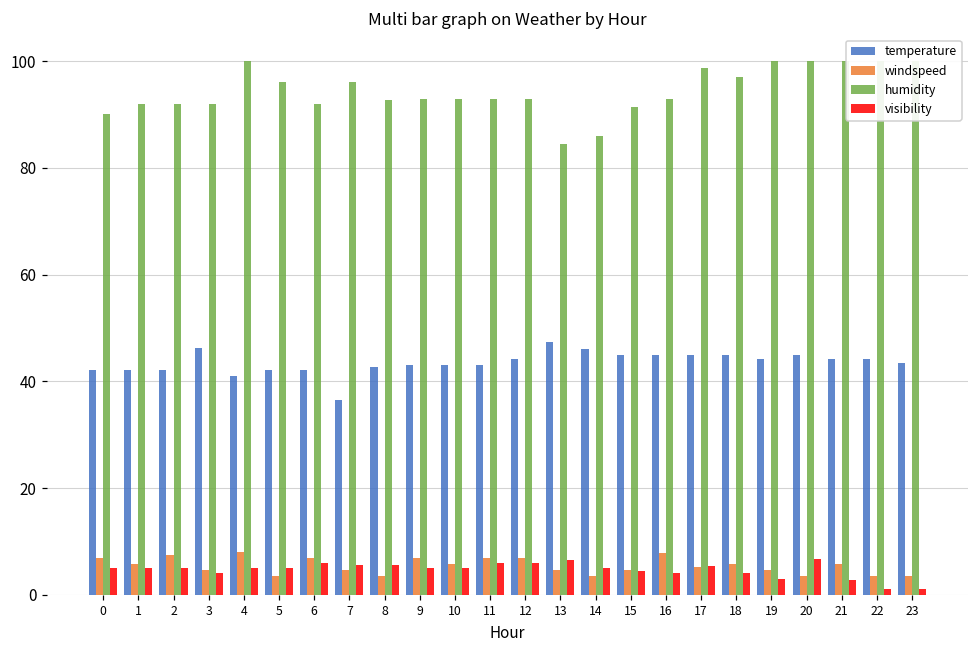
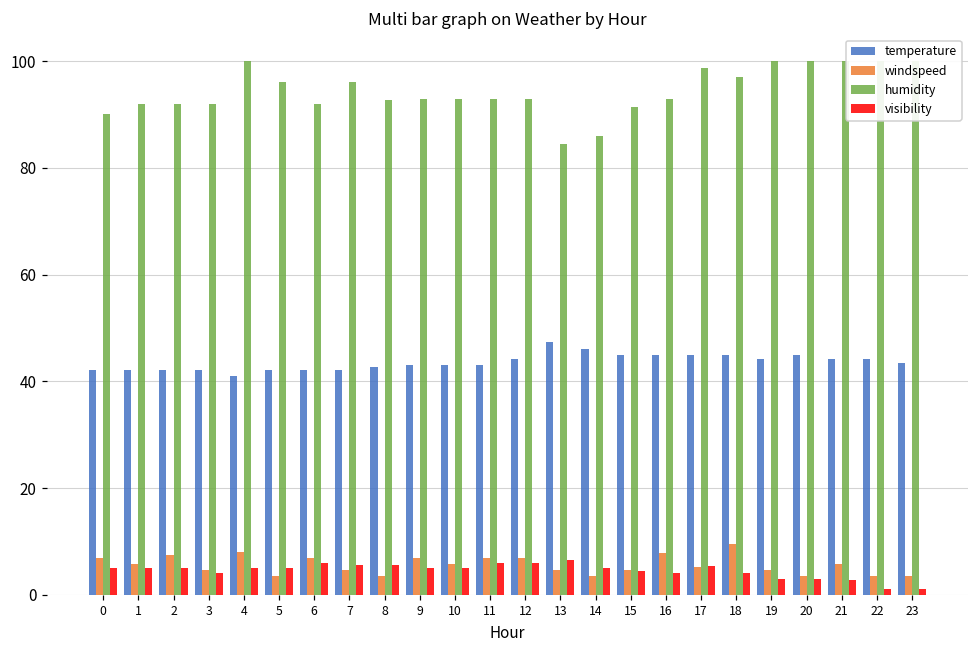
temperature, 3: 46 -> 42
temperature, 7: 37 -> 42
windspeed, 18: 6 -> 10
visibility, 20: 7 -> 3
